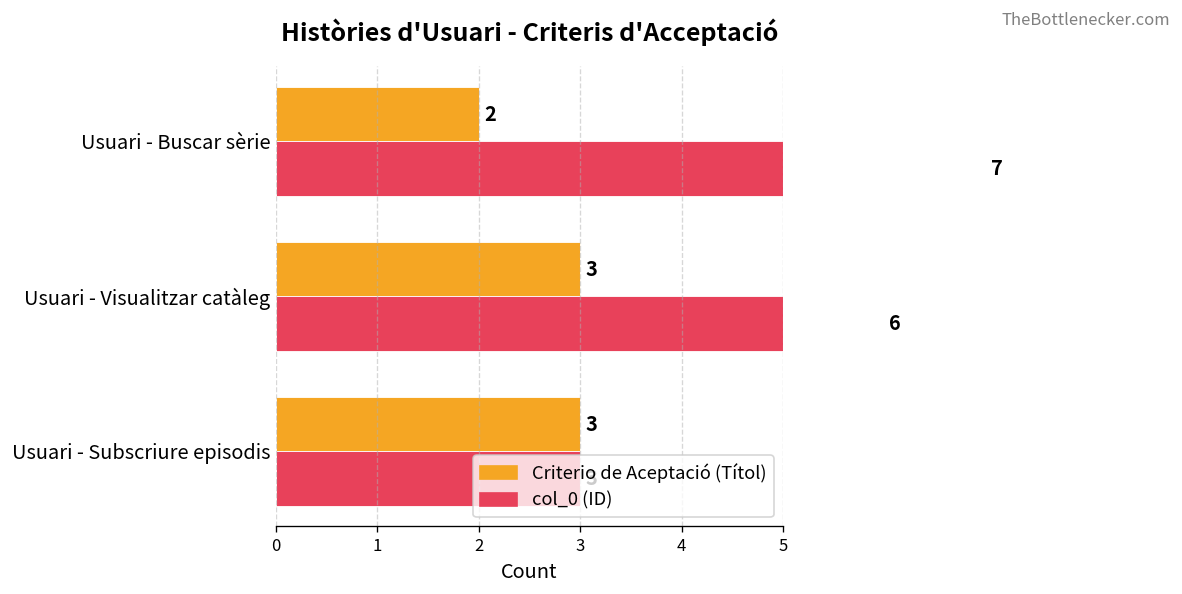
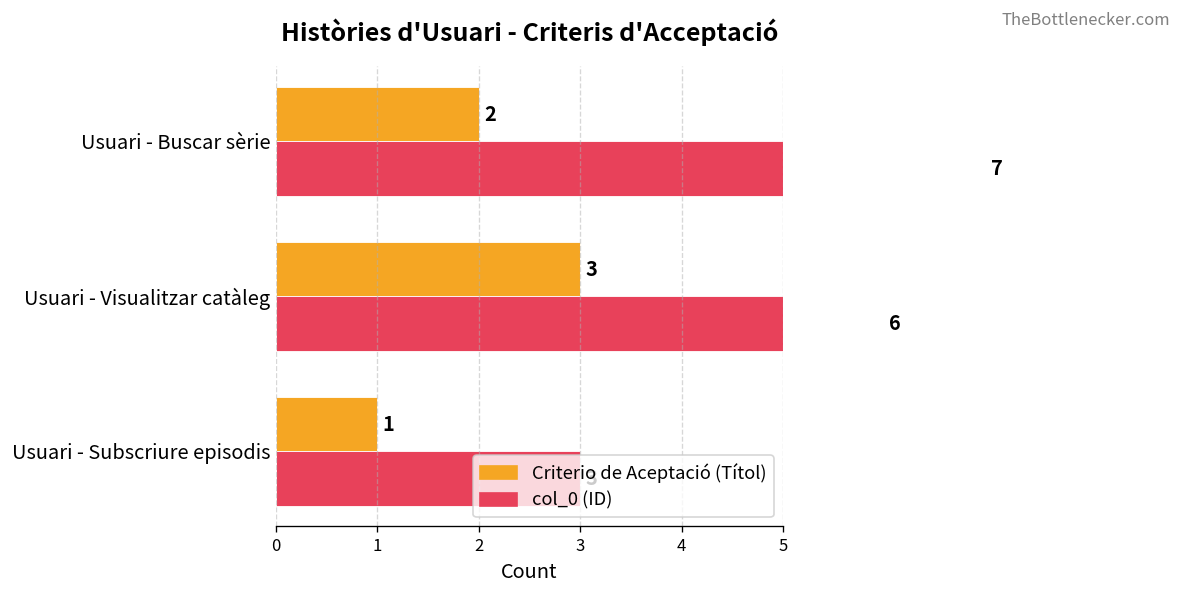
Criterio de Aceptació (Títol), Usuari - Subscriure episodis: 3 -> 1
